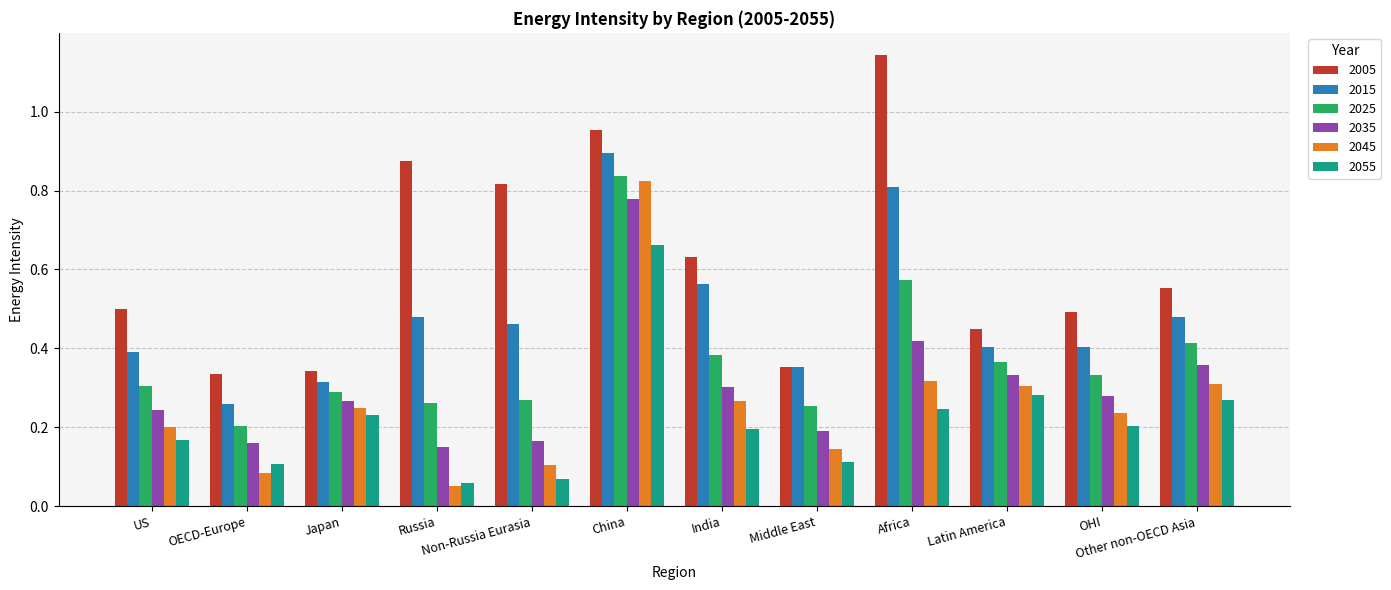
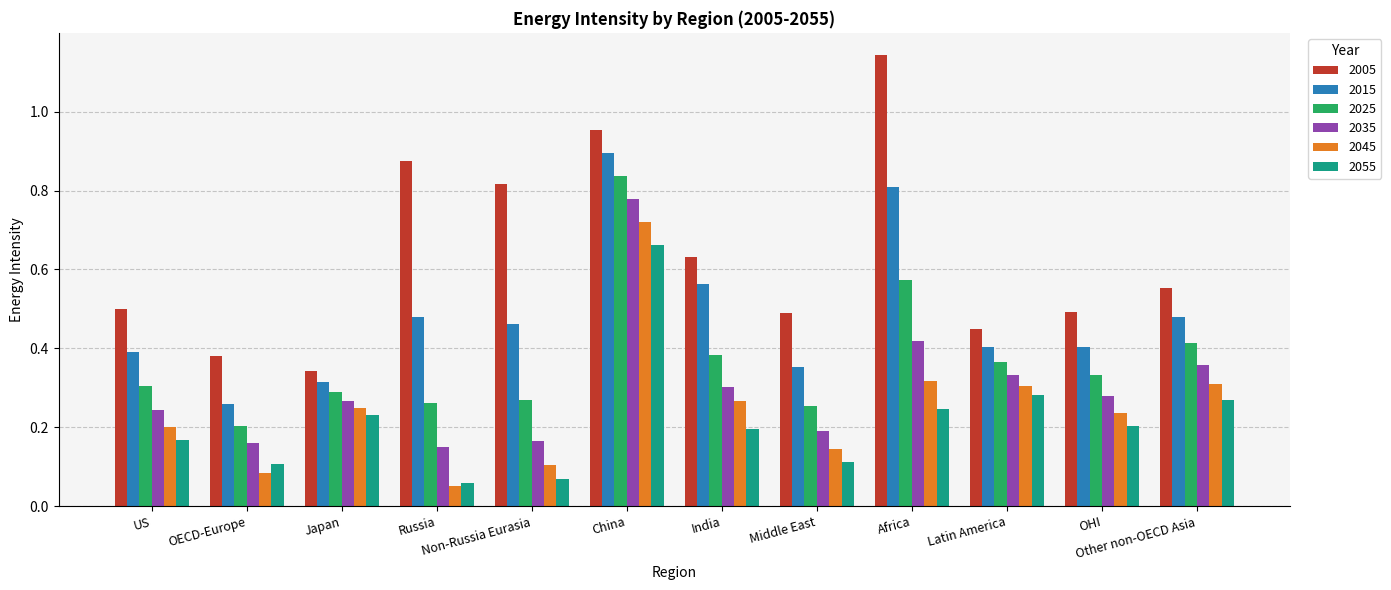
2005, OECD-Europe: 0.33 -> 0.38
2045, China: 0.83 -> 0.72
2005, Middle East: 0.35 -> 0.49
